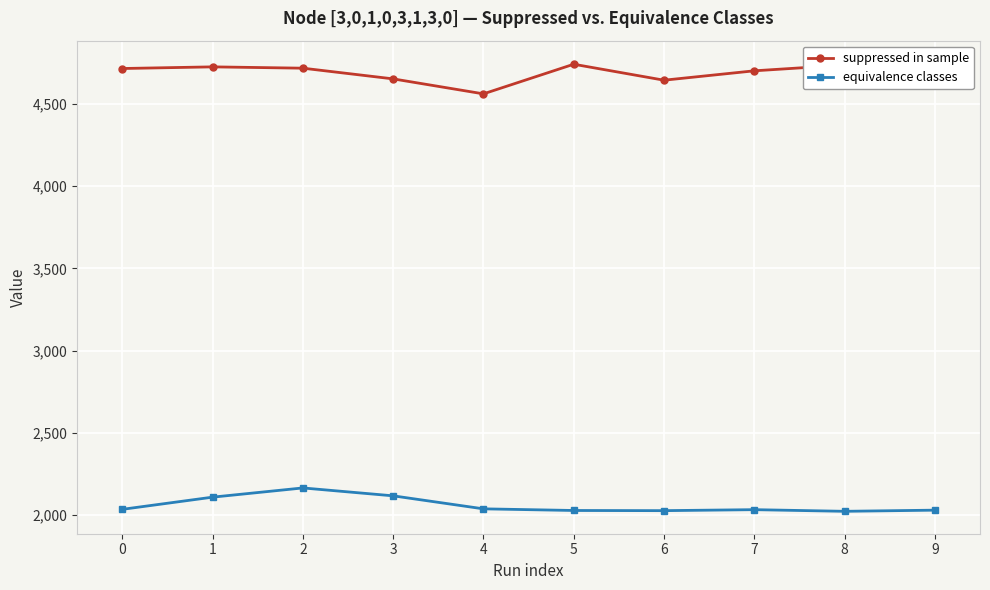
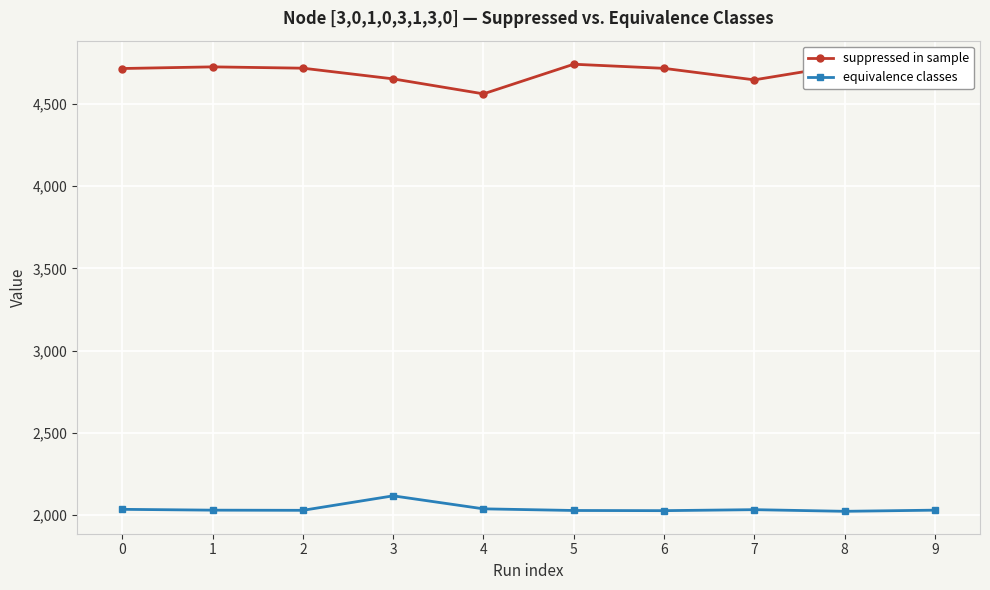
equivalence classes, 1: 2,110 -> 2,030
equivalence classes, 2: 2,170 -> 2,030
suppressed in sample, 6: 4,640 -> 4,720
suppressed in sample, 7: 4,700 -> 4,650
